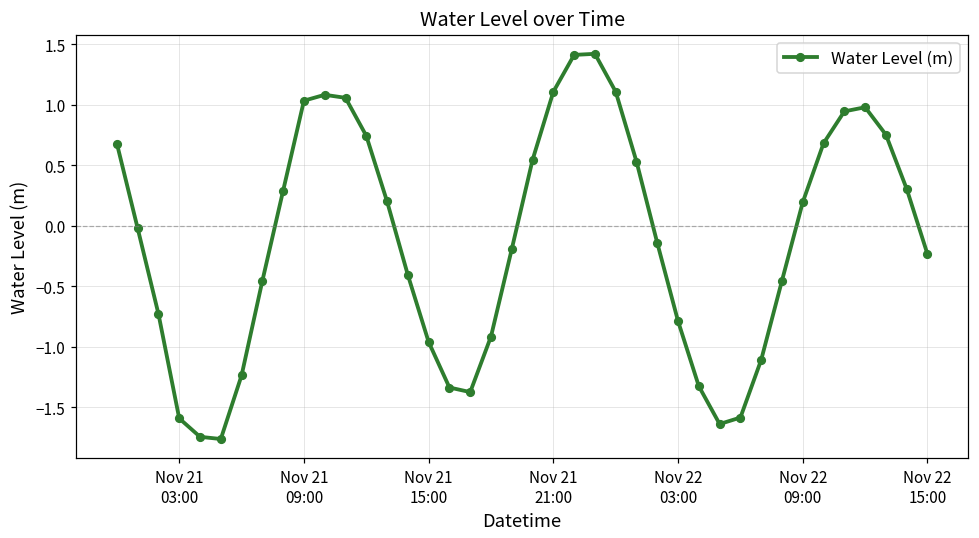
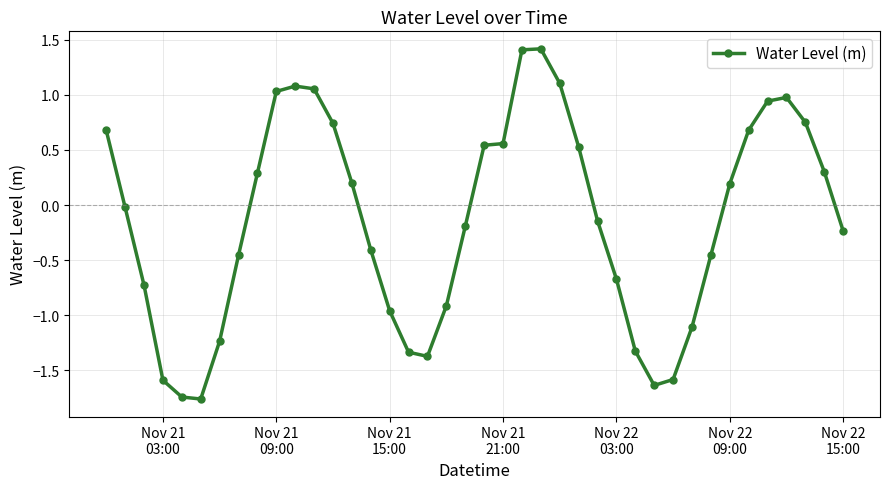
Nov 21 21:00: 1.11 -> 0.56
Nov 22 03:00: -0.79 -> -0.67
